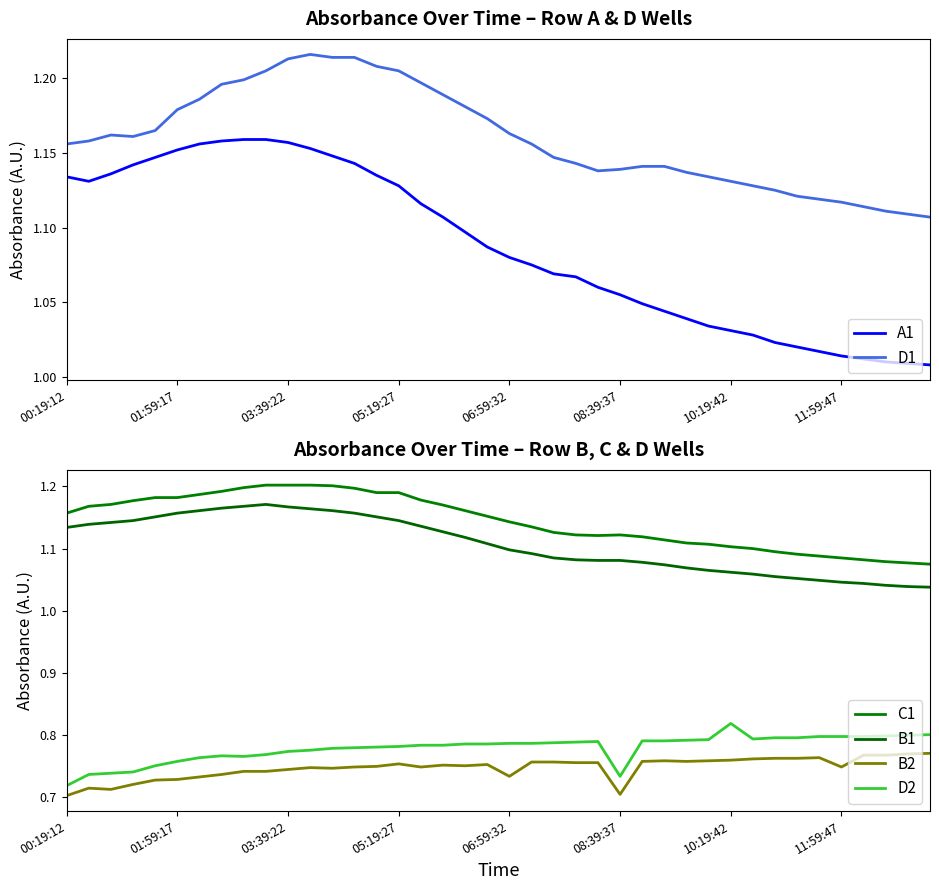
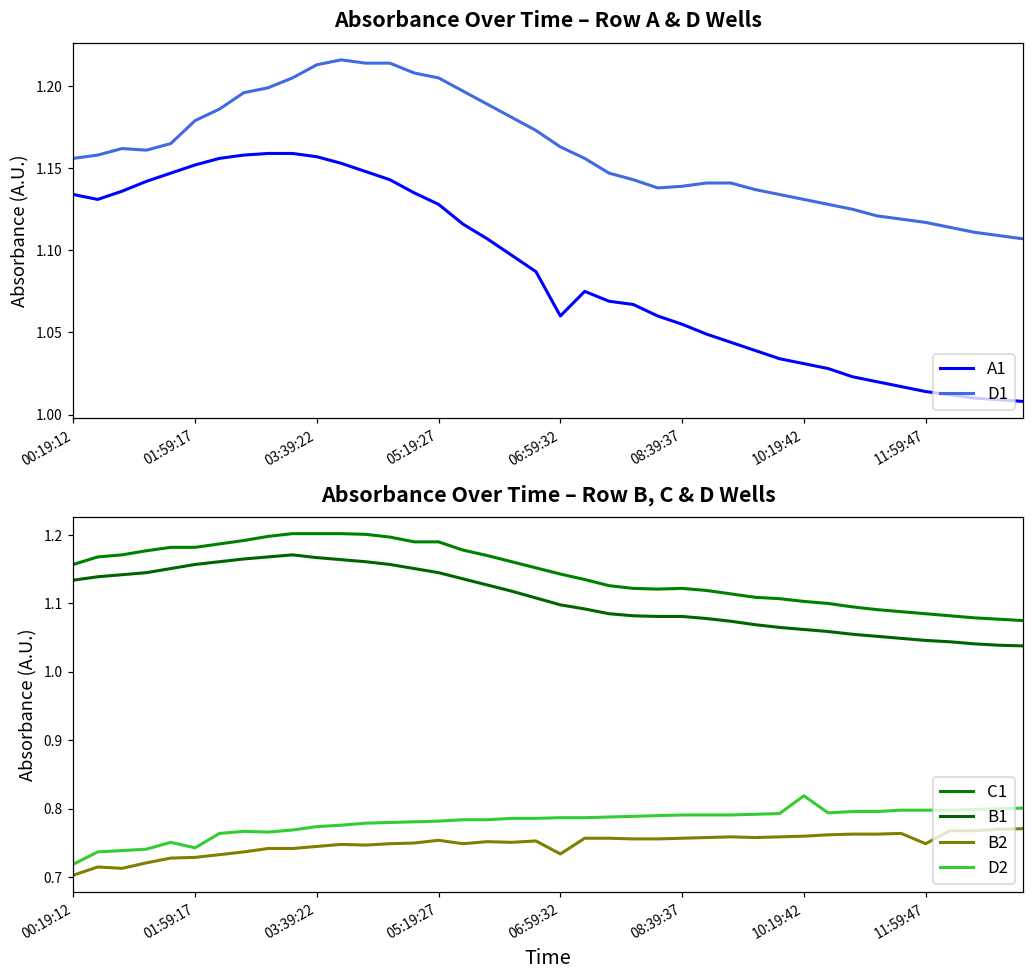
Absorbance Over Time – Row A & D Wells, A1, 06:59:32: 1.08 -> 1.06
Absorbance Over Time – Row B, C & D Wells, D2, 01:59:17: 0.76 -> 0.74
Absorbance Over Time – Row B, C & D Wells, B2, 08:39:37: 0.71 -> 0.76
Absorbance Over Time – Row B, C & D Wells, D2, 08:39:37: 0.73 -> 0.79
